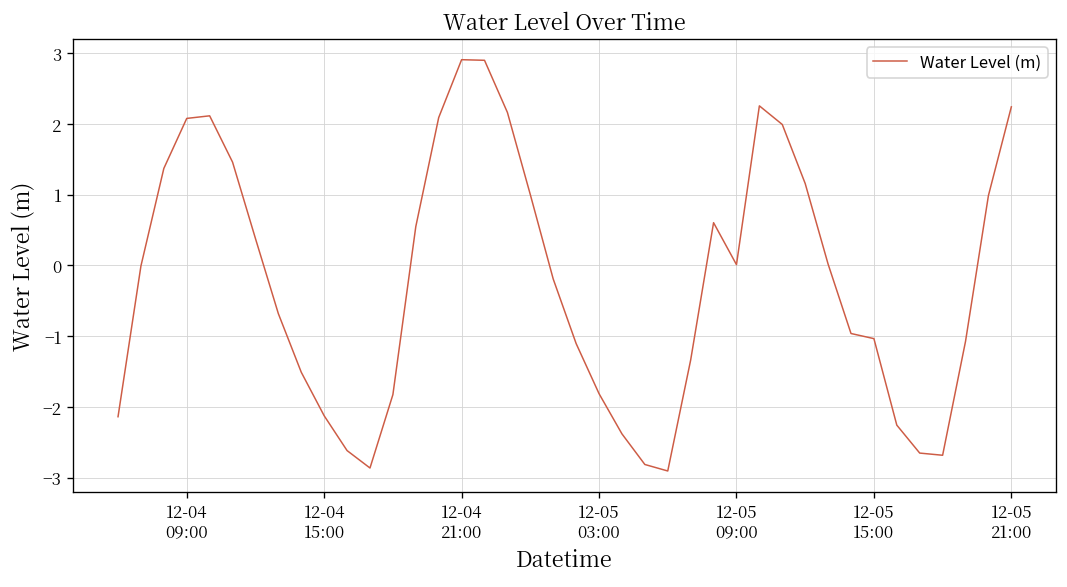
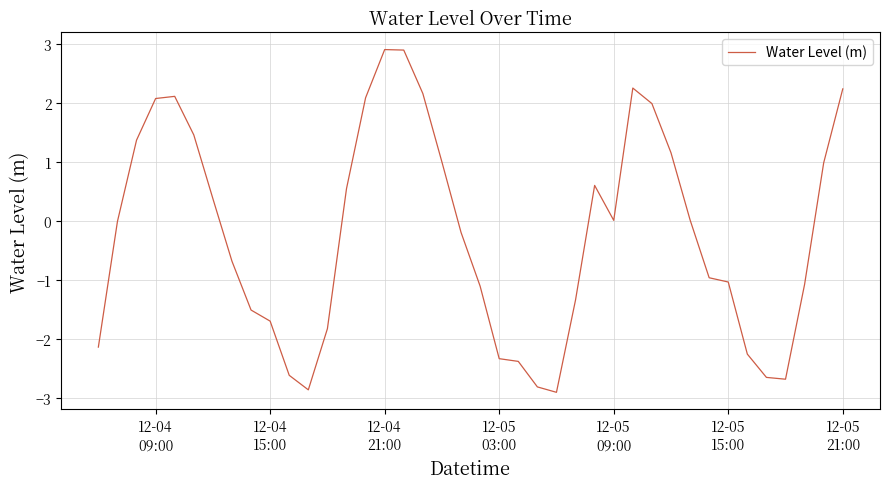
12-04 15:00: -2.1 -> -1.7
12-05 03:00: -1.8 -> -2.3
